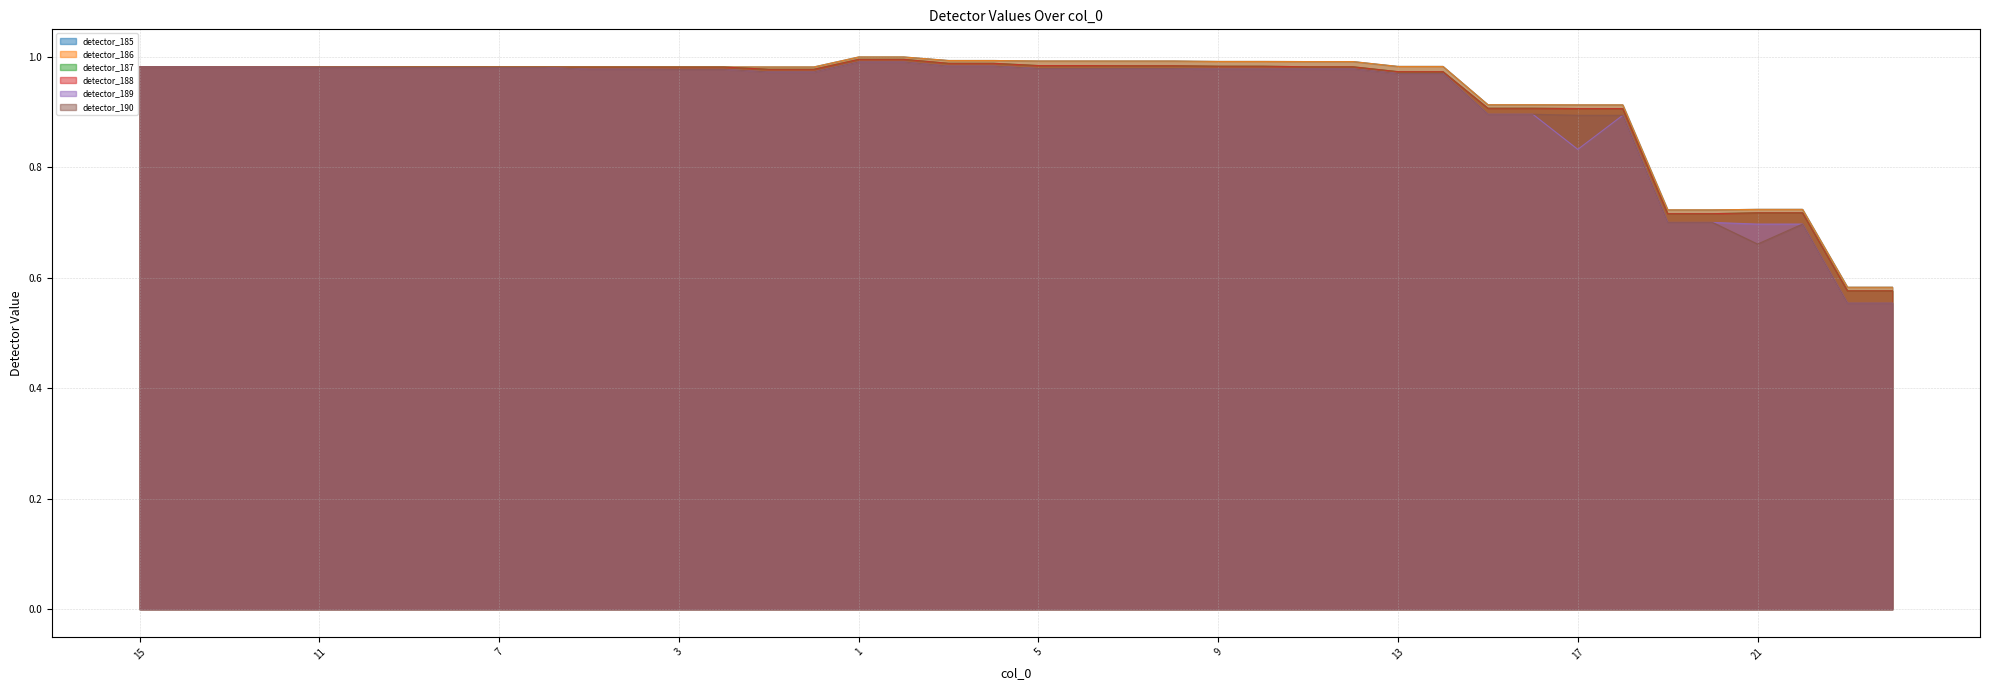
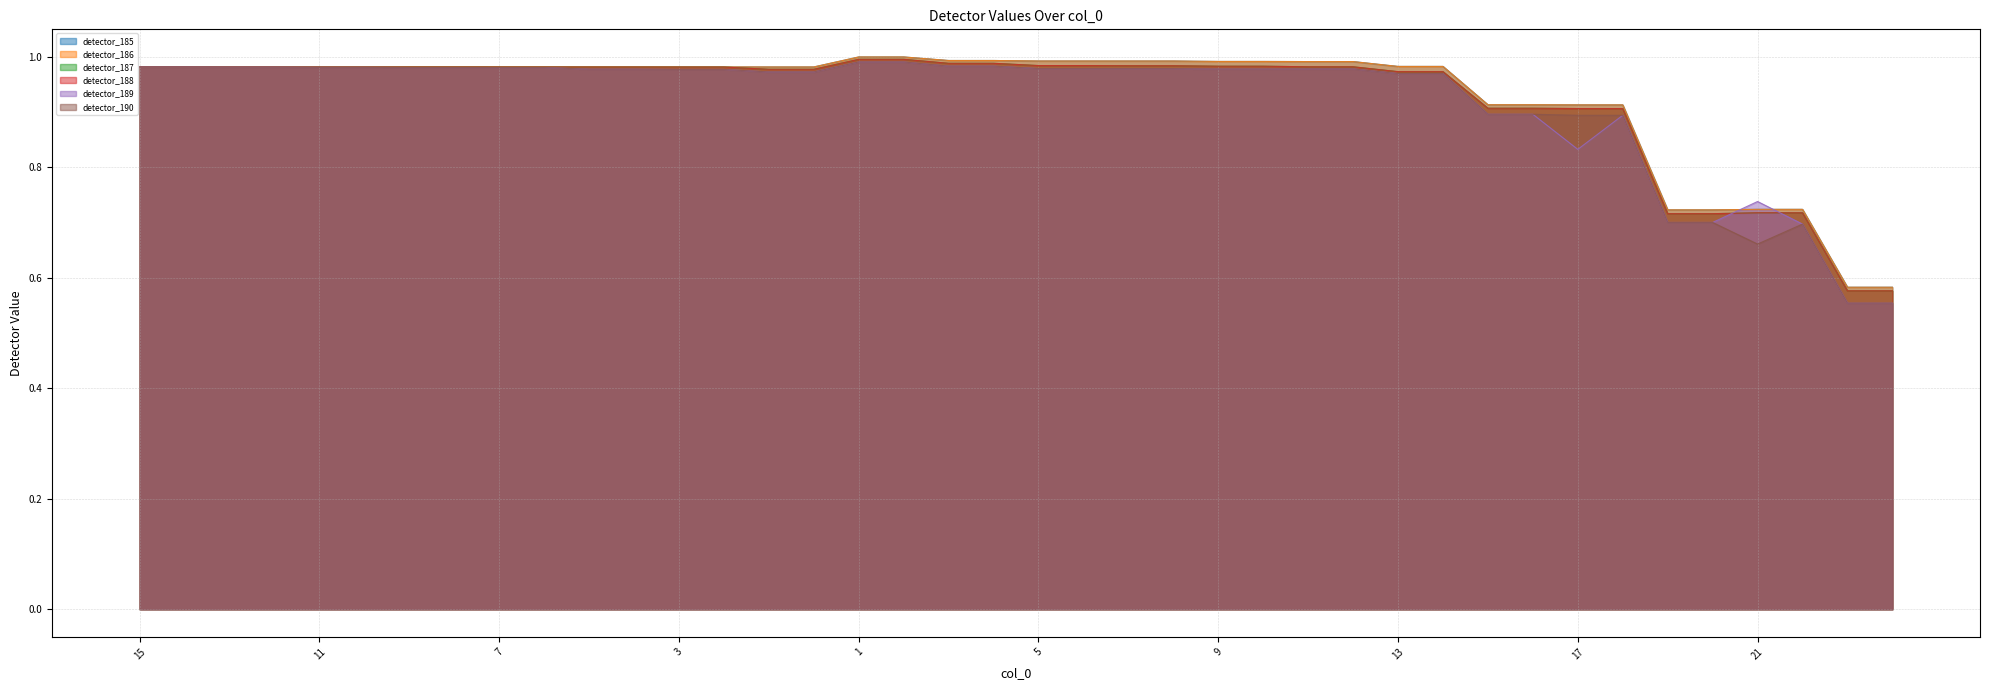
detector_189, 21: 0.70 -> 0.74
